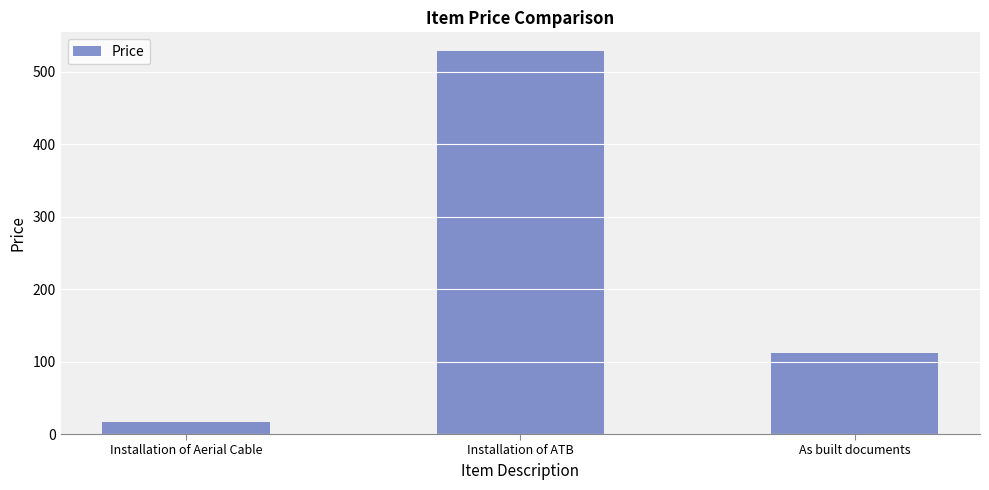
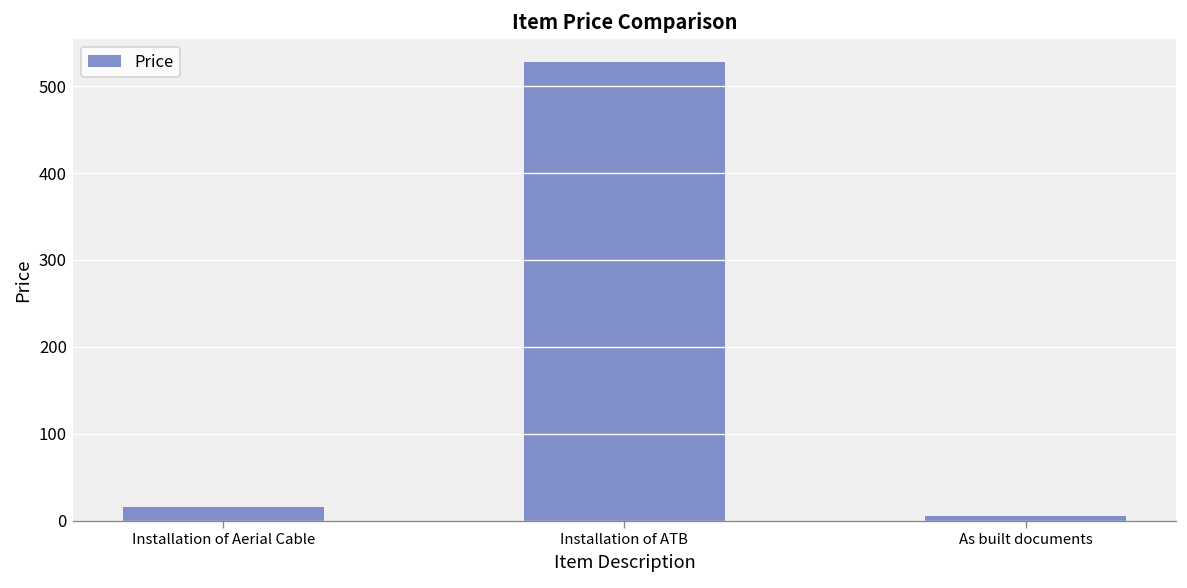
As built documents: 110 -> 10
